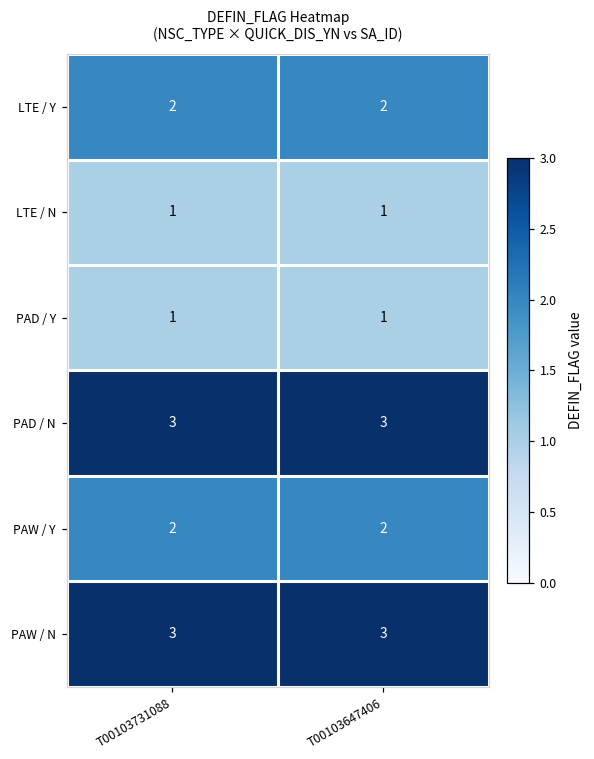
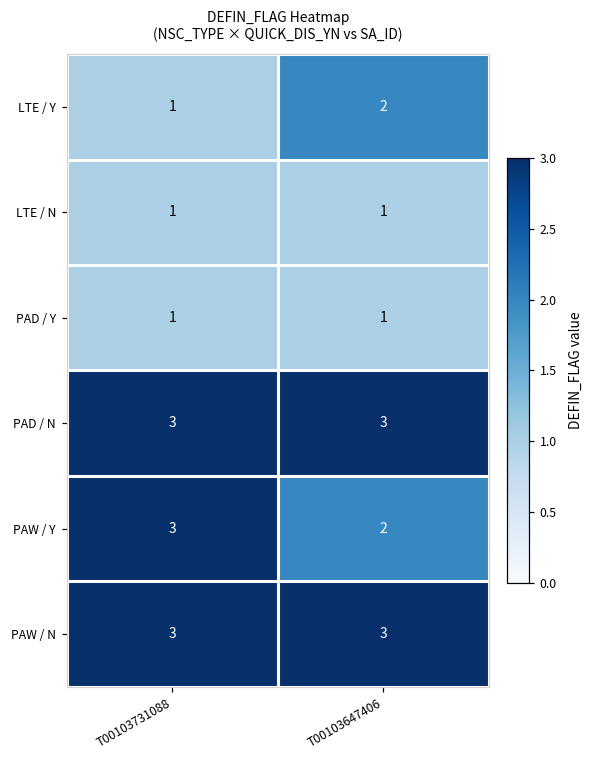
LTE / Y, T00103731088: 2 -> 1
PAW / Y, T00103731088: 2 -> 3
